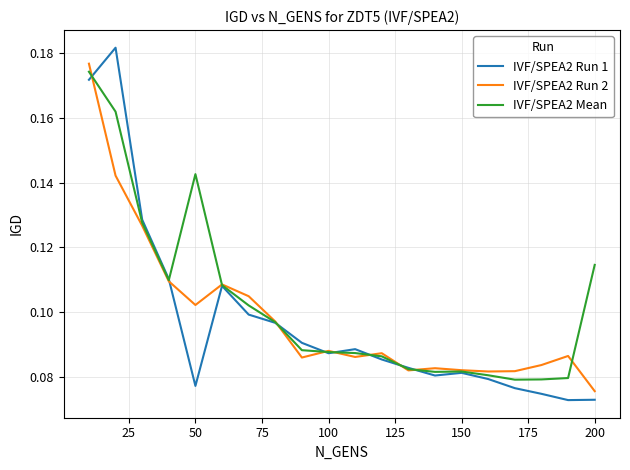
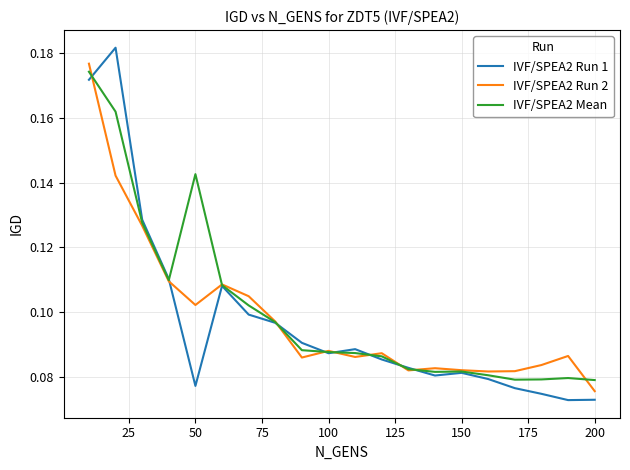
IVF/SPEA2 Mean, 200: 0.115 -> 0.079
